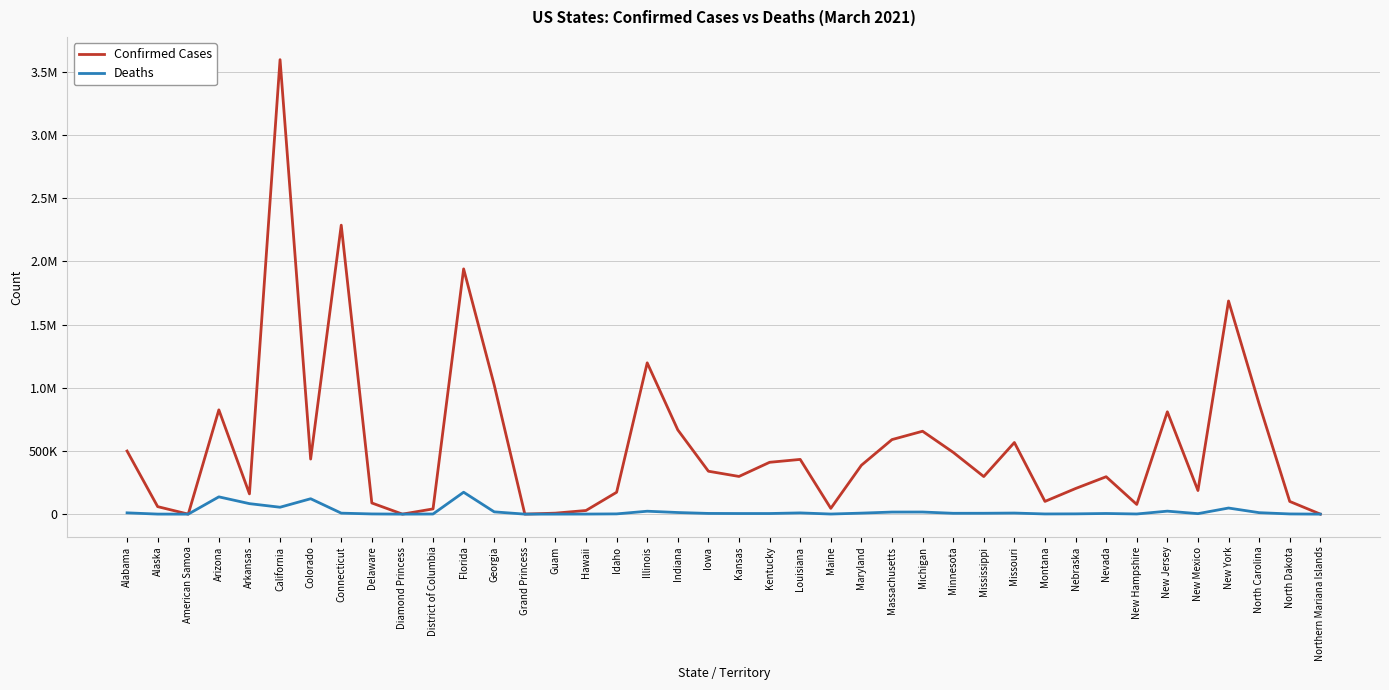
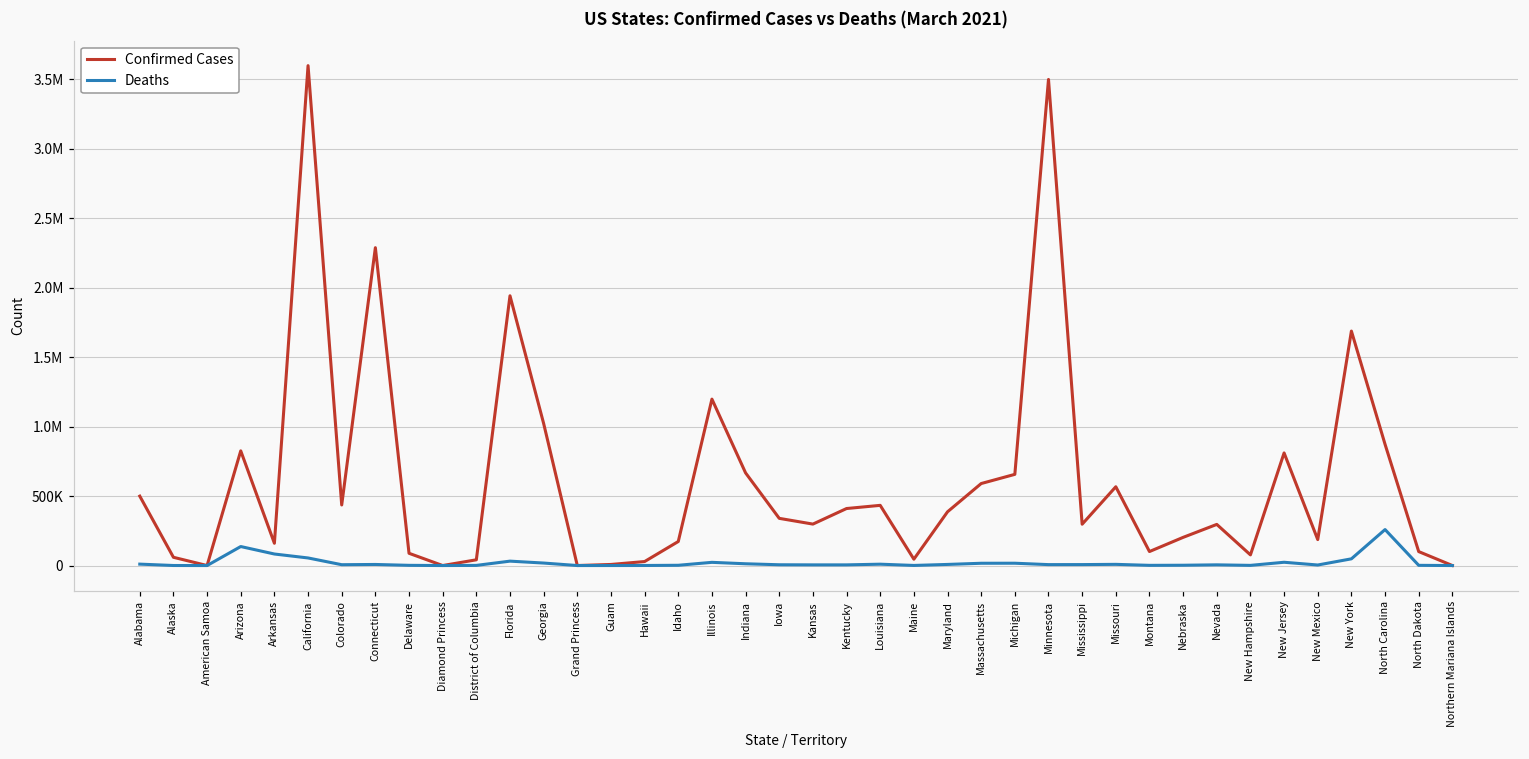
Deaths, Colorado: 120000 -> 10000
Deaths, Florida: 170000 -> 30000
Confirmed Cases, Minnesota: 490000 -> 3500000
Deaths, North Carolina: 10000 -> 260000
